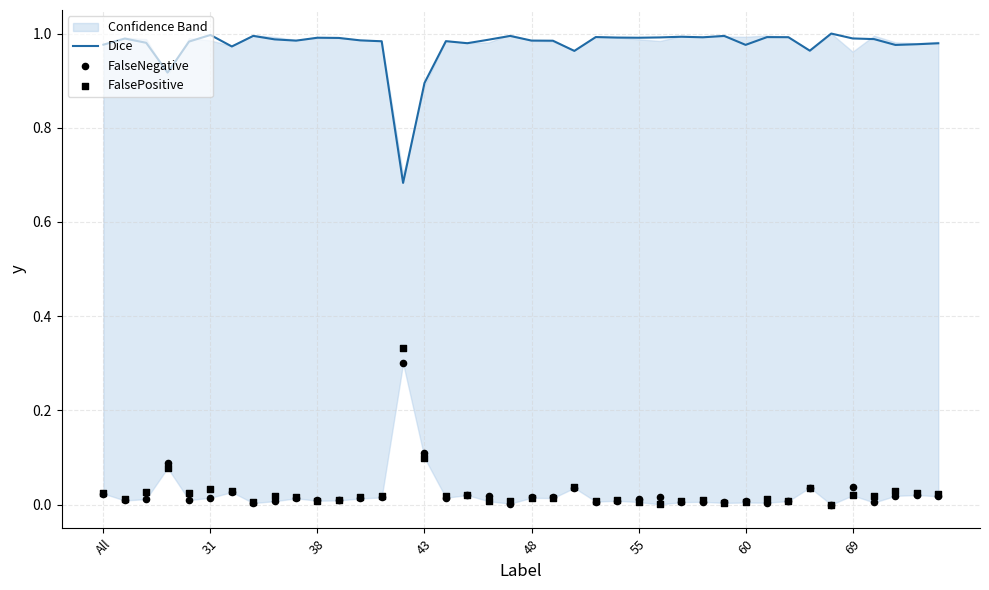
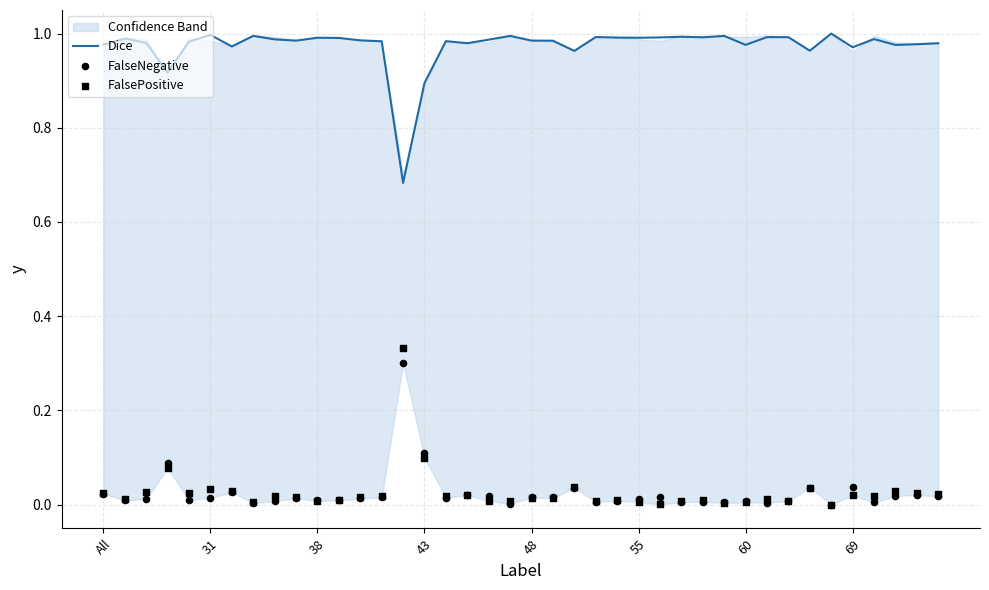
Dice, 69: 0.99 -> 0.97
